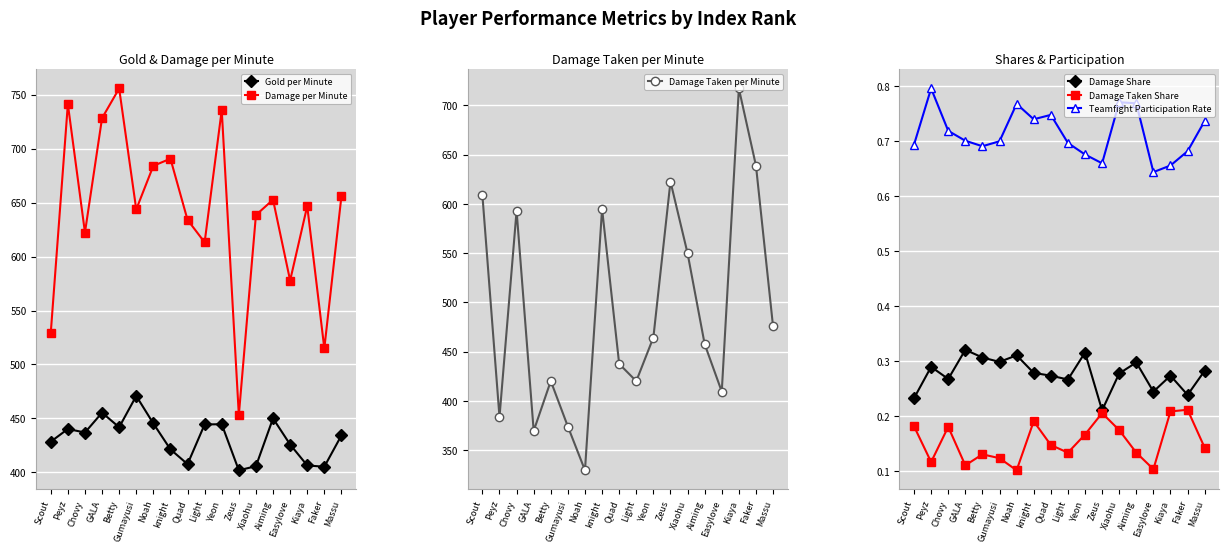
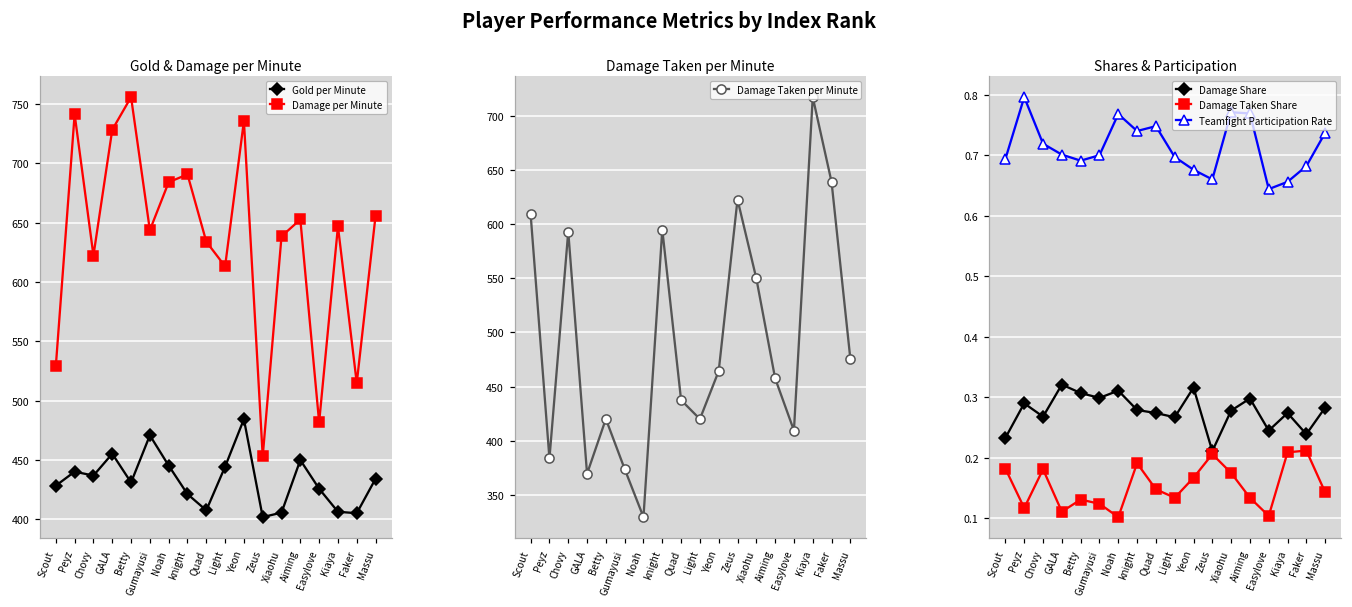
Gold & Damage per Minute, Gold per Minute, Betty: 442 -> 431
Gold & Damage per Minute, Gold per Minute, Yeon: 445 -> 484
Gold & Damage per Minute, Damage per Minute, Easylove: 578 -> 482
